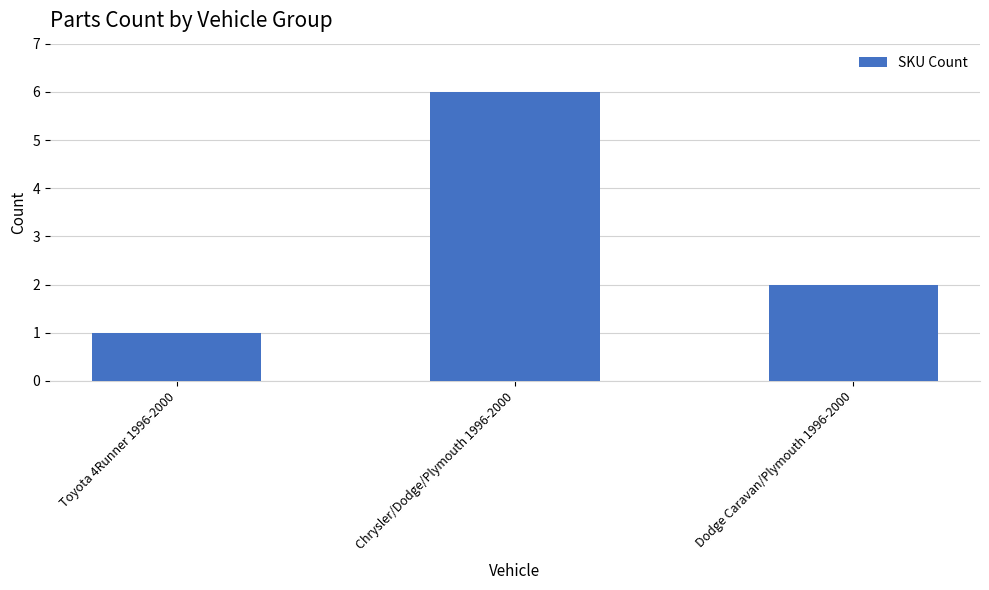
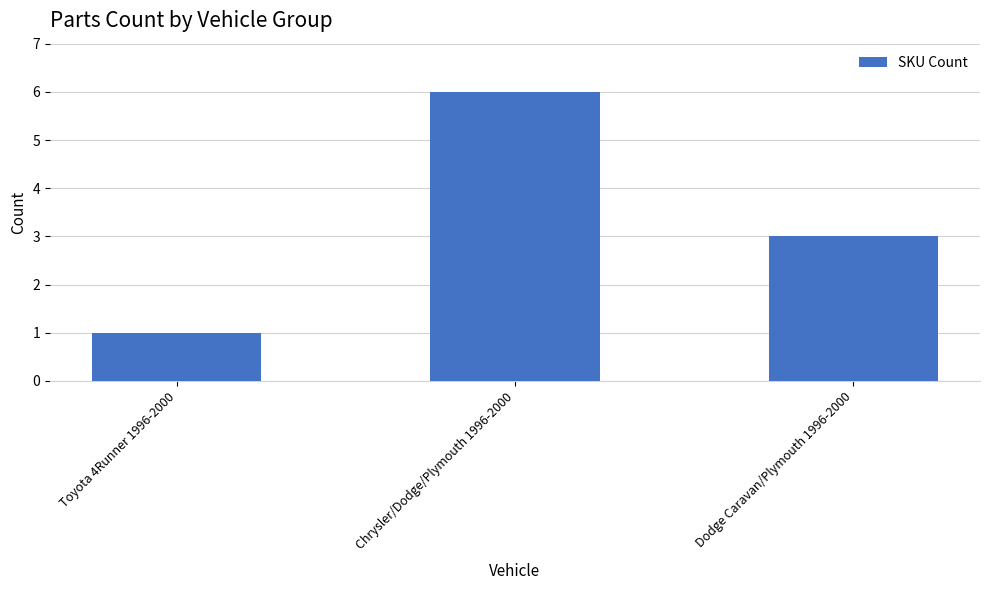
Dodge Caravan/Plymouth 1996-2000: 2 -> 3
